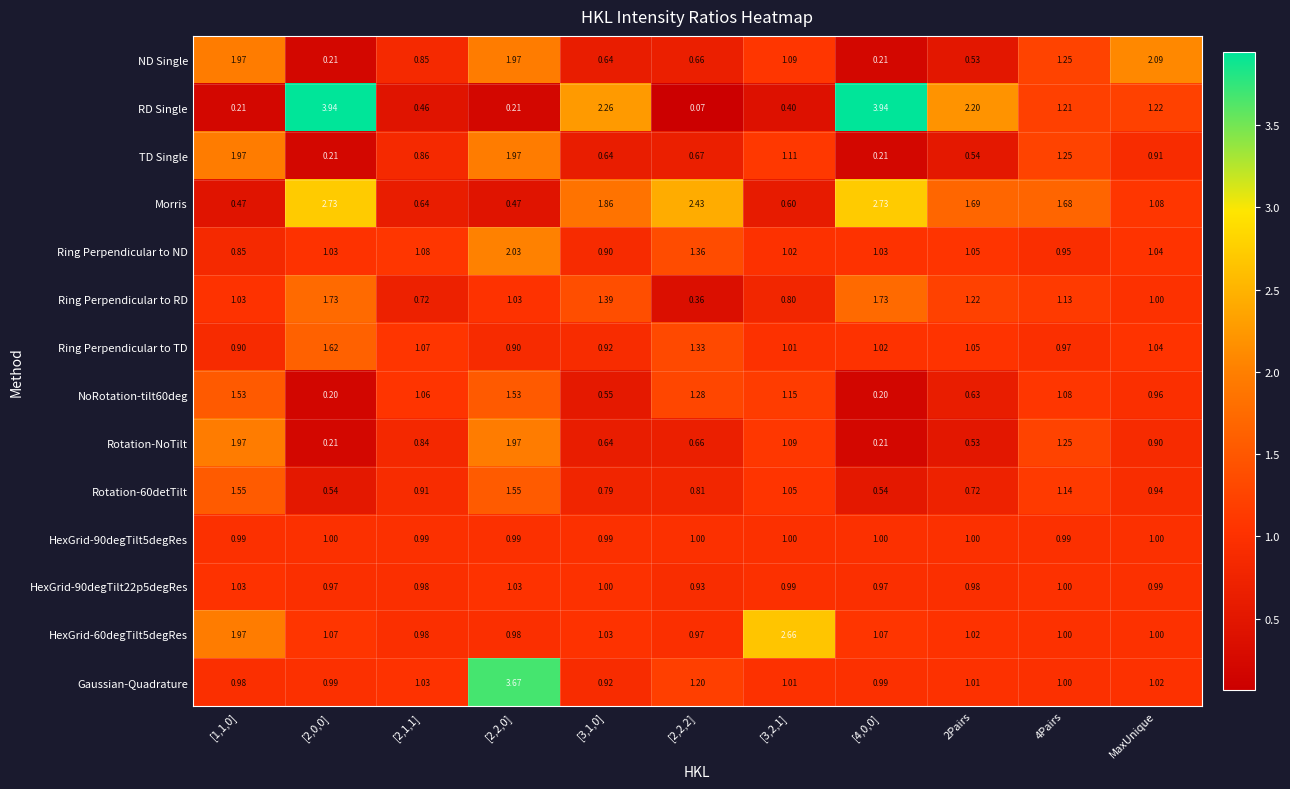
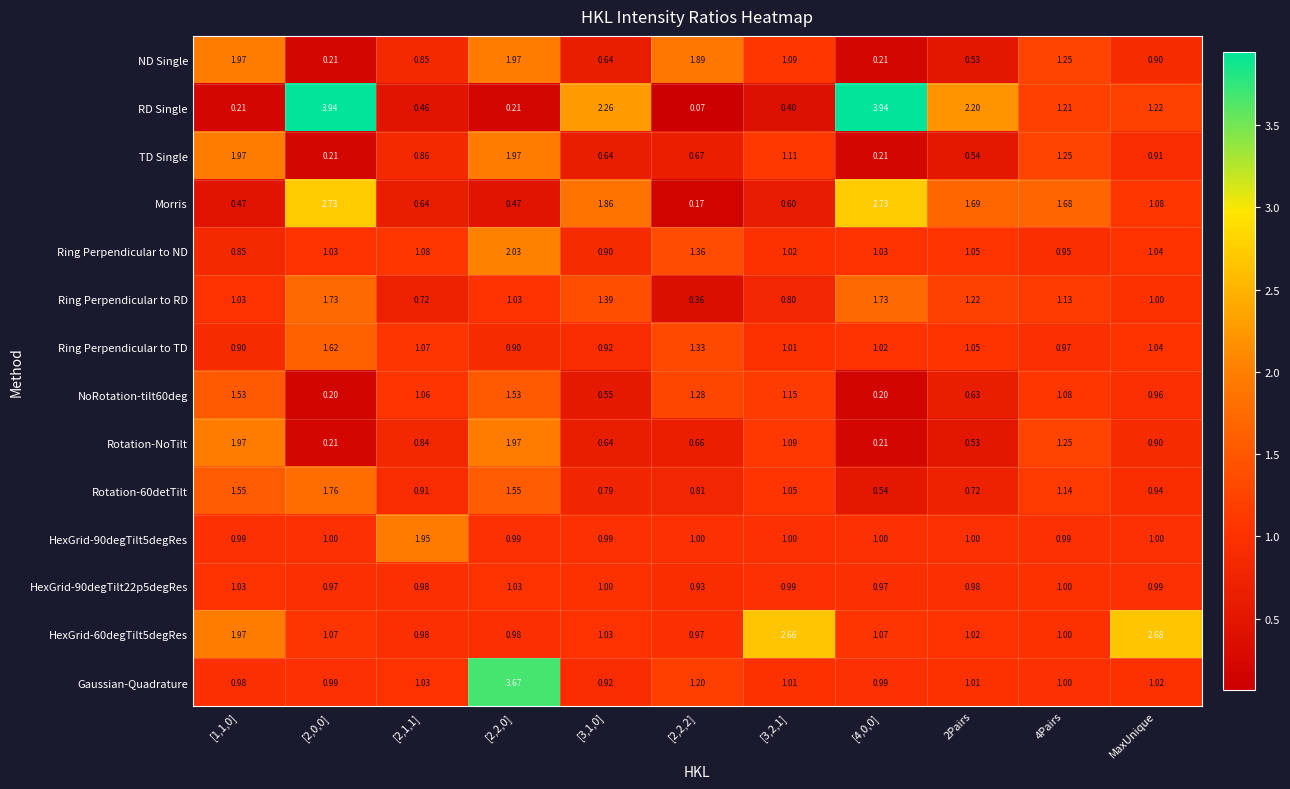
ND Single, [2,2,2]: 0.66 -> 1.89
ND Single, MaxUnique: 2.09 -> 0.90
Morris, [2,2,2]: 2.43 -> 0.17
Rotation-60detTilt, [2,0,0]: 0.54 -> 1.76
HexGrid-90degTilt5degRes, [2,1,1]: 0.99 -> 1.95
HexGrid-60degTilt5degRes, MaxUnique: 1.00 -> 2.68
